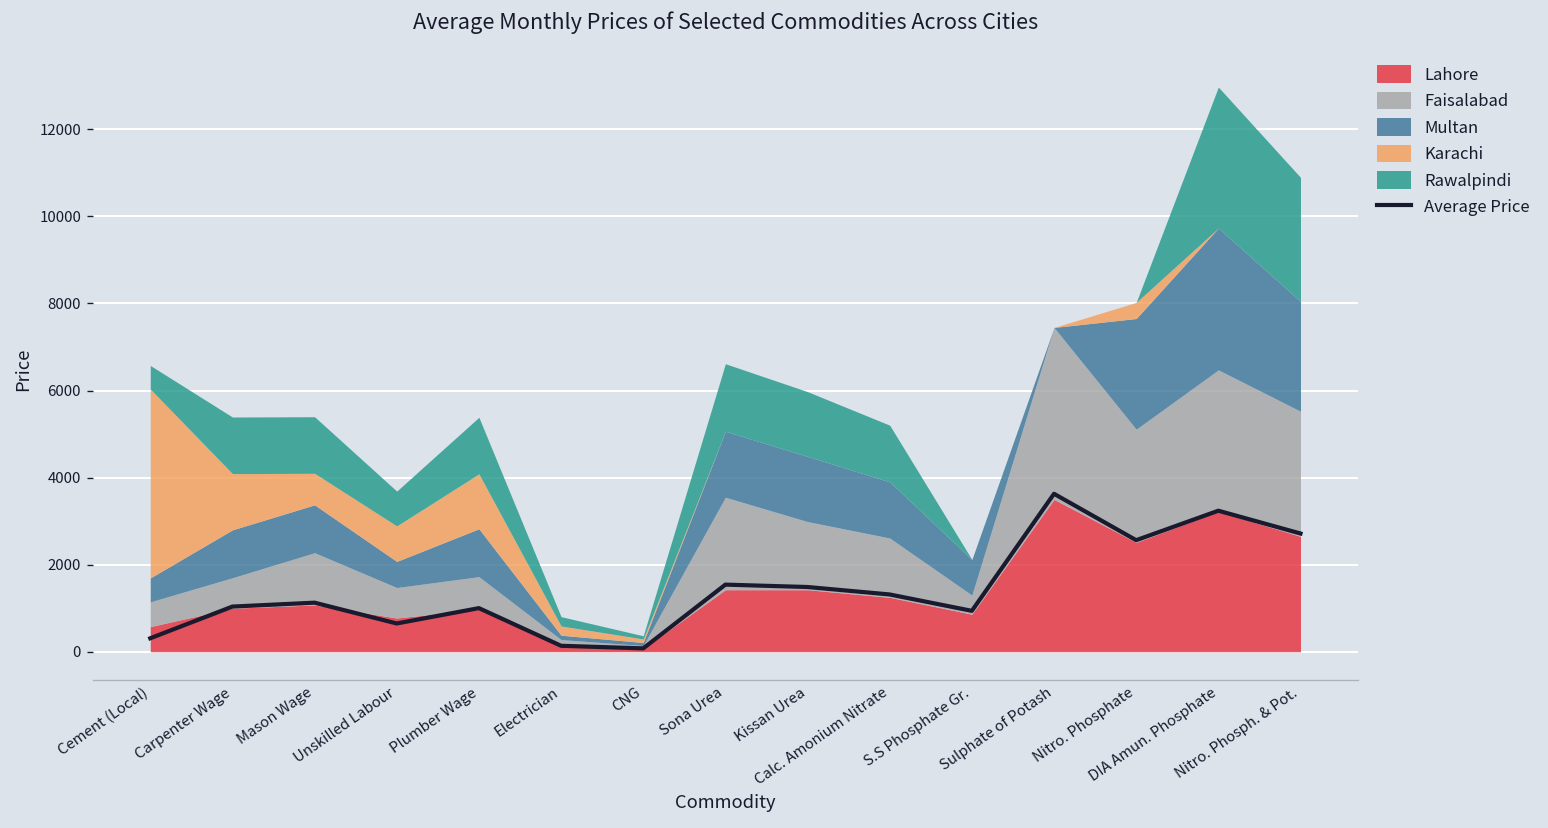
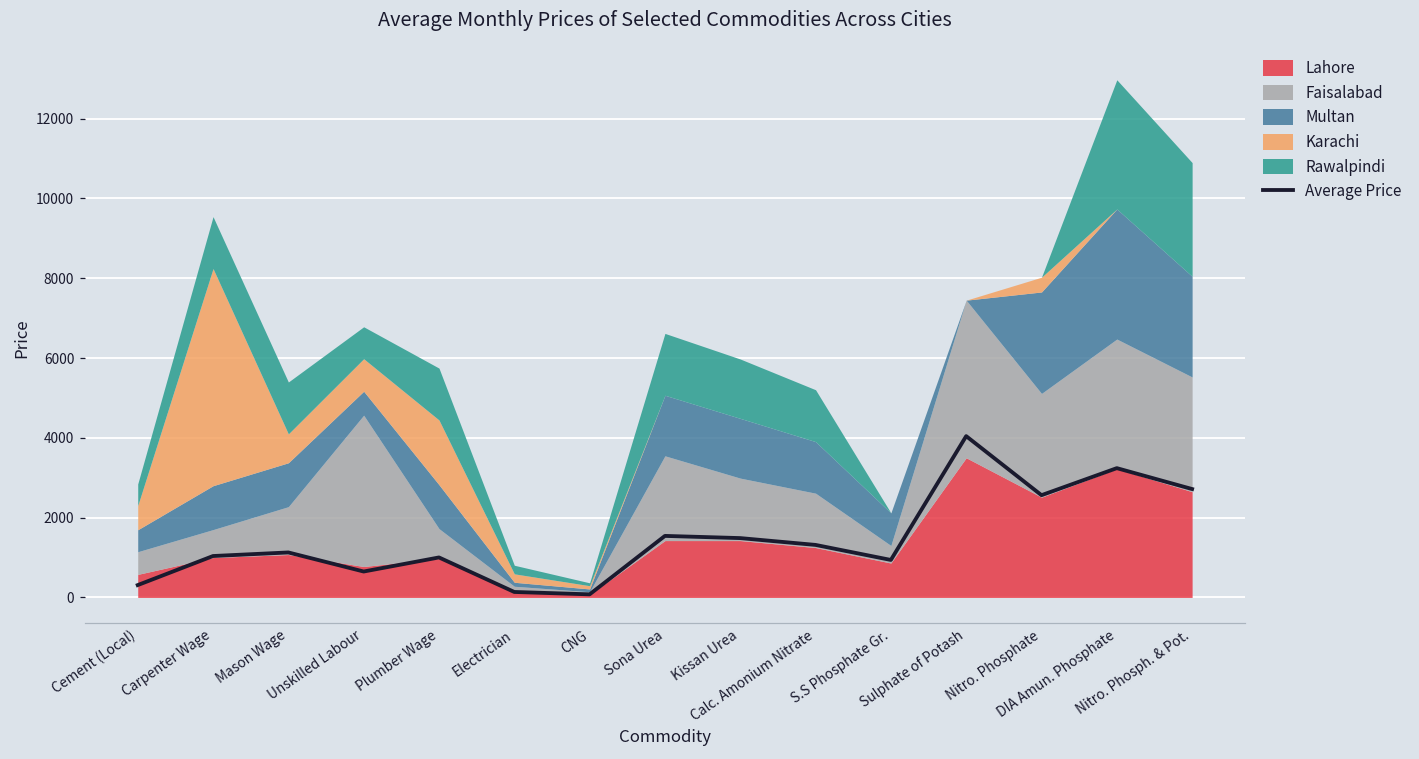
Karachi, Cement (Local): 4300 -> 600
Karachi, Carpenter Wage: 1300 -> 5400
Faisalabad, Unskilled Labour: 700 -> 3800
Karachi, Plumber Wage: 1300 -> 1600
Average Price, Sulphate of Potash: 3600 -> 4000
